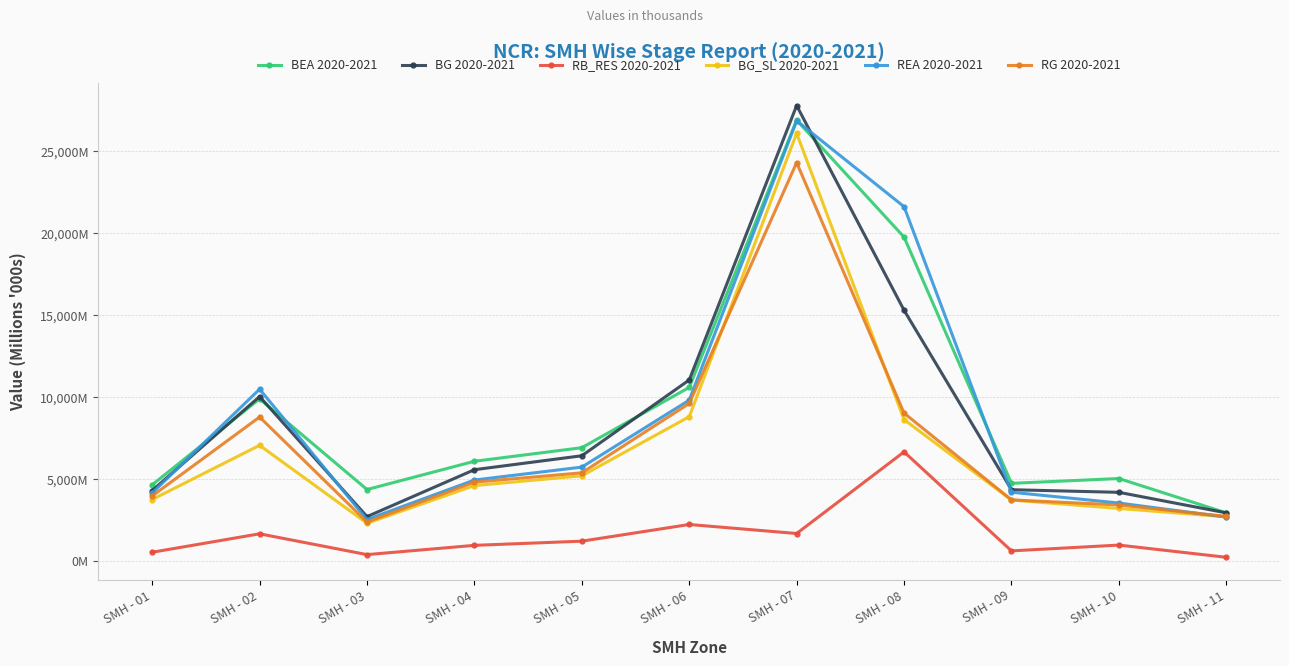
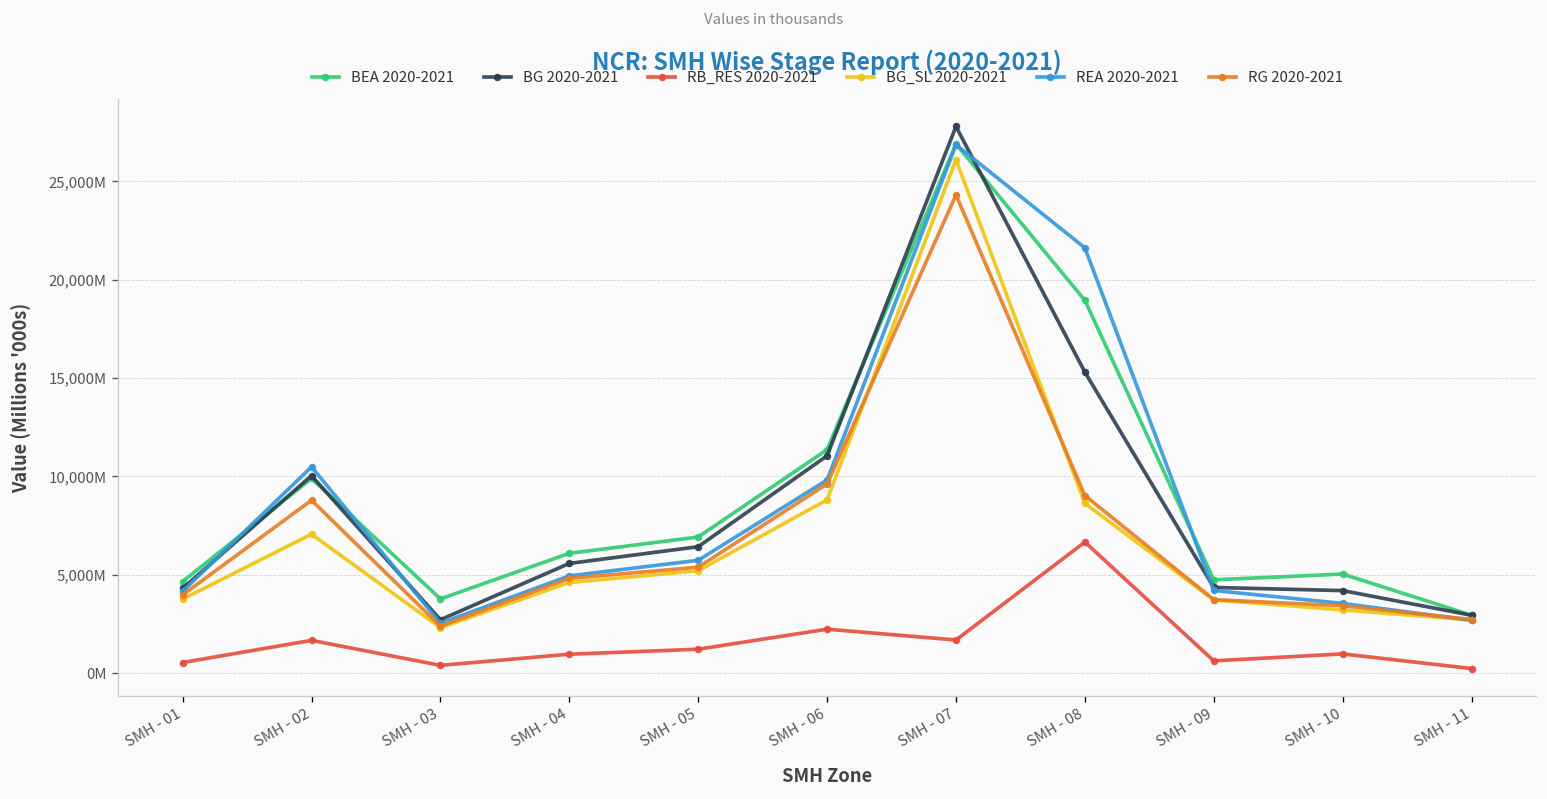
BEA 2020-2021, SMH - 03: 4,400,000,000 -> 3,800,000,000
BEA 2020-2021, SMH - 06: 10,600,000,000 -> 11,400,000,000
BEA 2020-2021, SMH - 08: 19,800,000,000 -> 18,900,000,000
